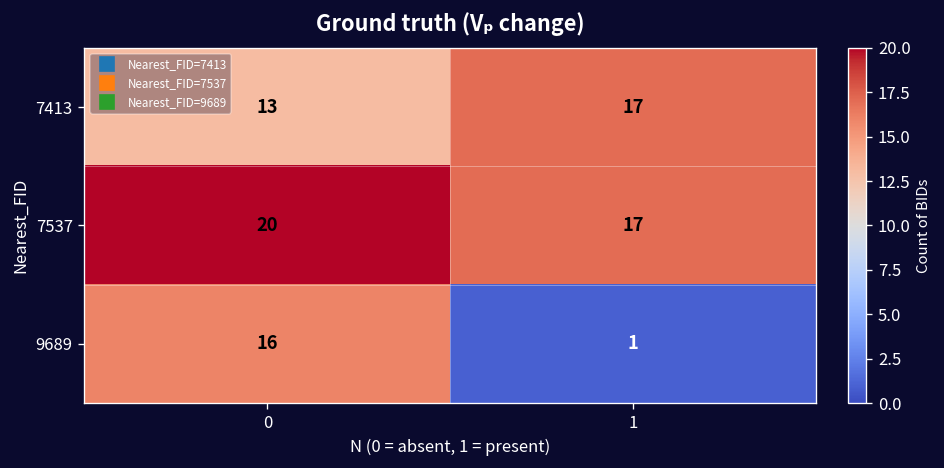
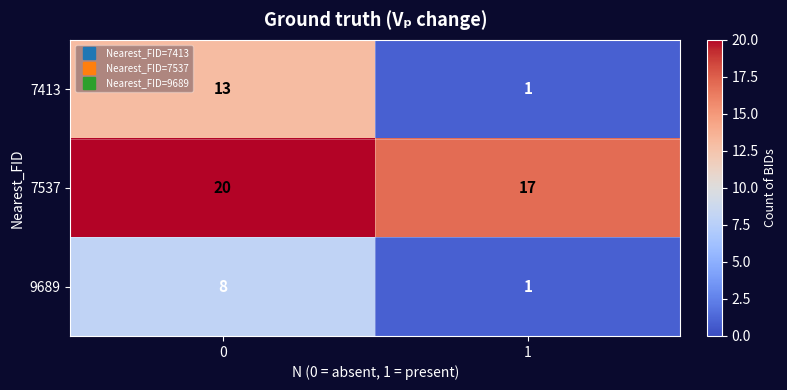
7413, 1: 17 -> 1
9689, 0: 16 -> 8
